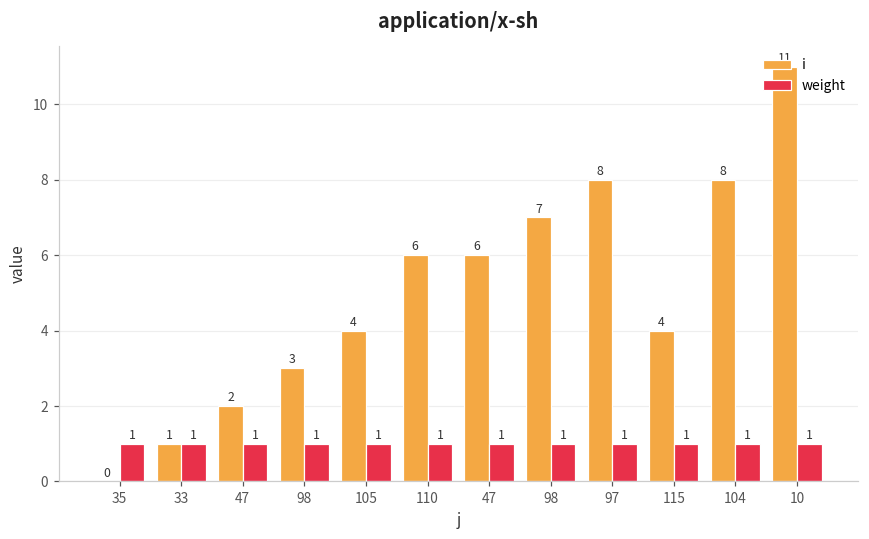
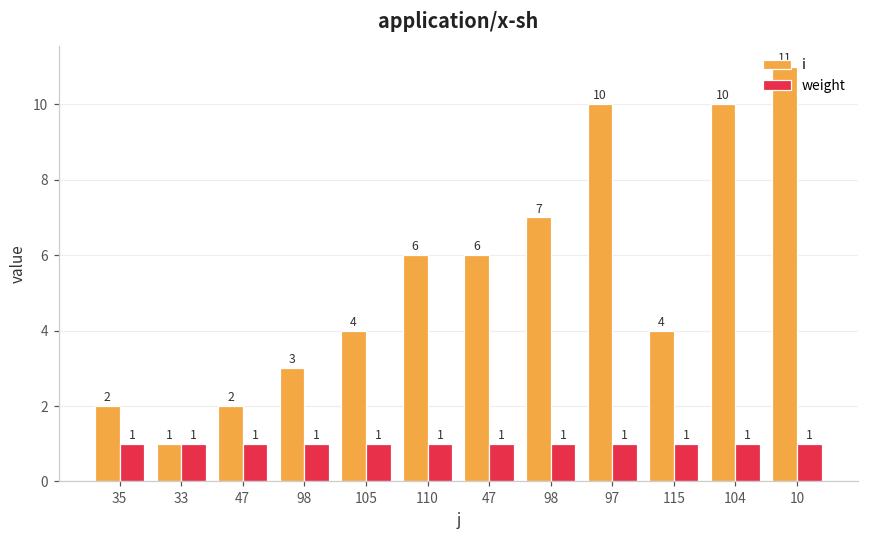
i, 35: 0 -> 2
i, 97: 8 -> 10
i, 104: 8 -> 10
